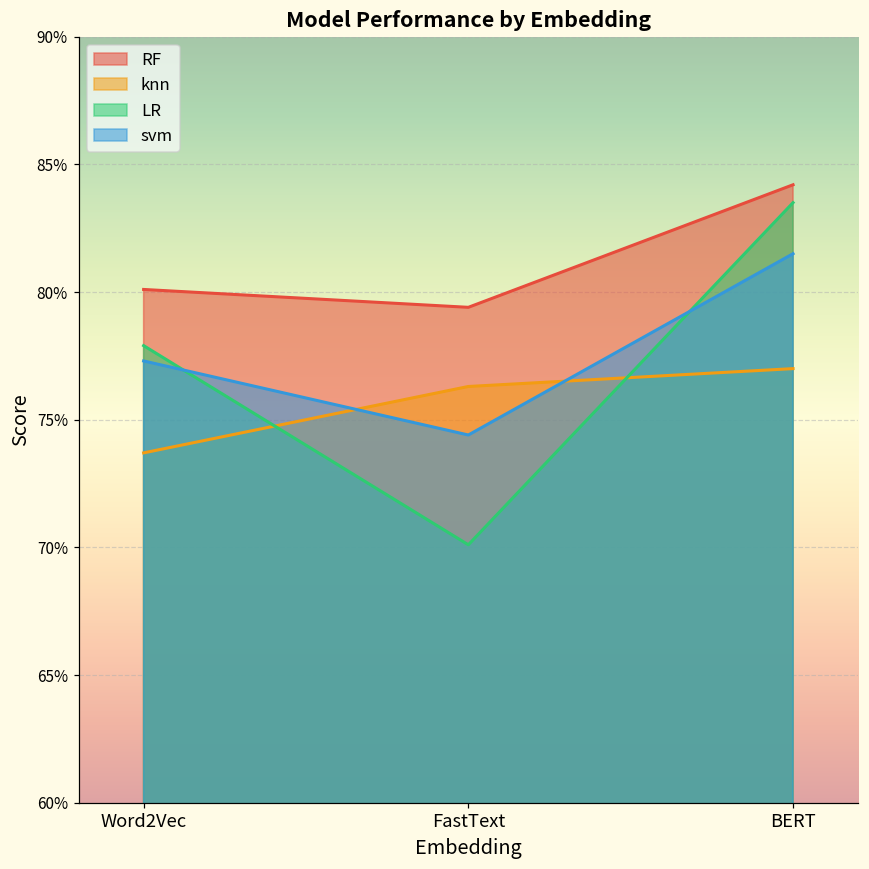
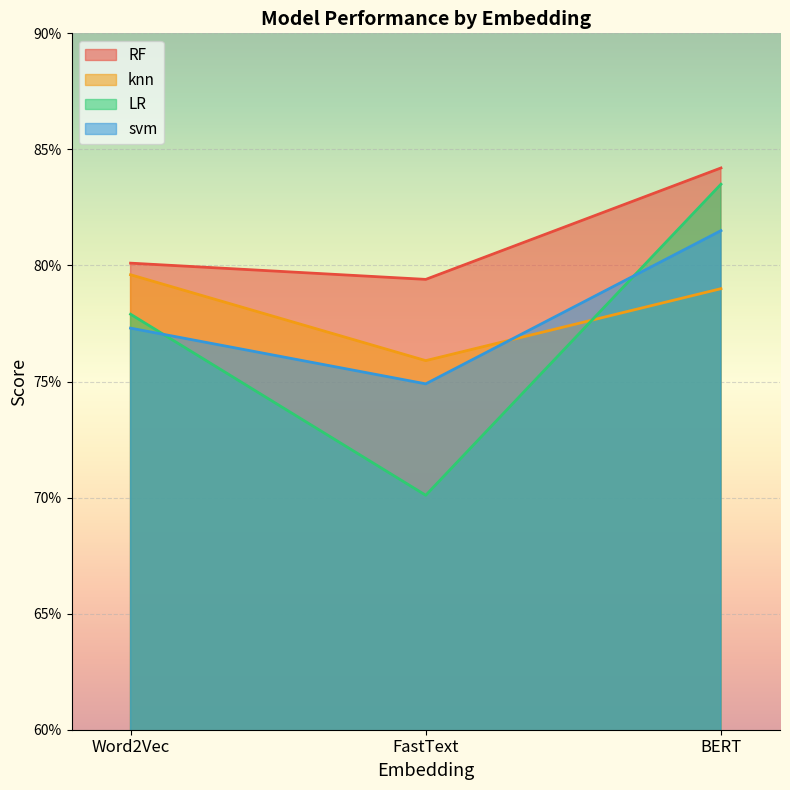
knn, Word2Vec: 73.7% -> 79.6%
knn, FastText: 76.3% -> 75.9%
svm, FastText: 74.4% -> 74.9%
knn, BERT: 77.0% -> 79.0%
